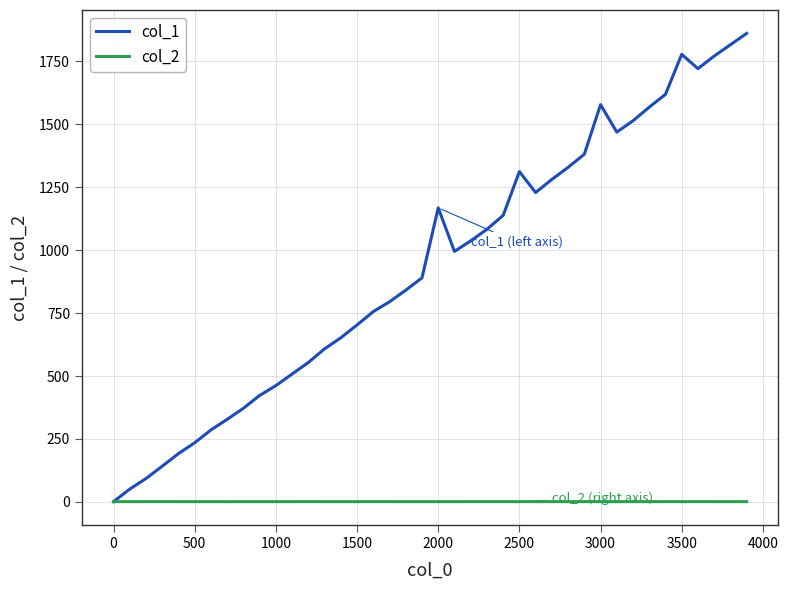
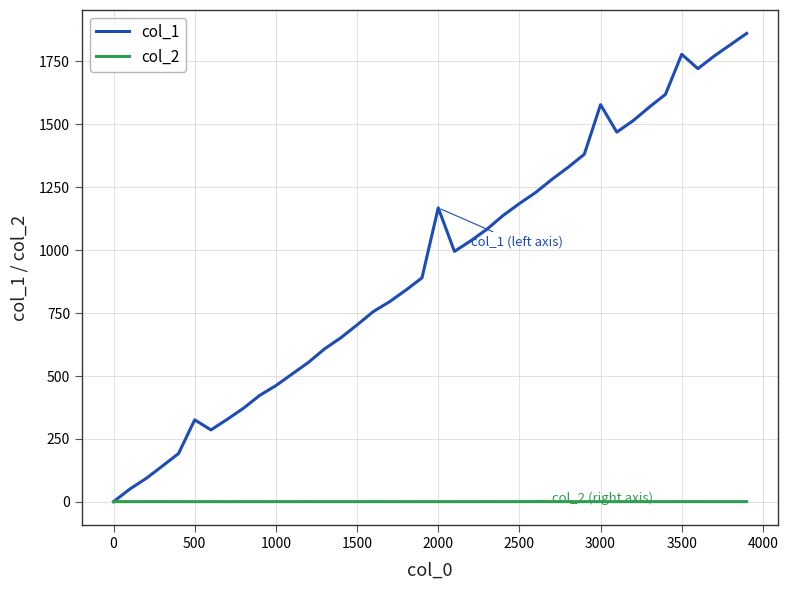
col_1, 500: 240 -> 330
col_1, 2500: 1310 -> 1190
